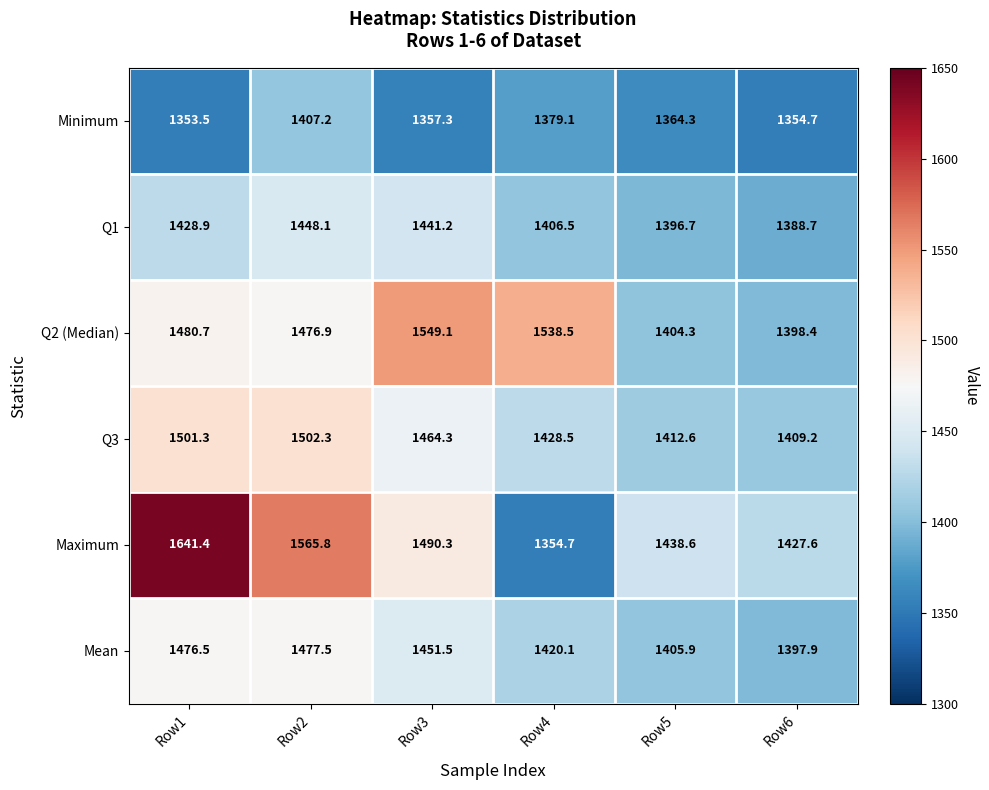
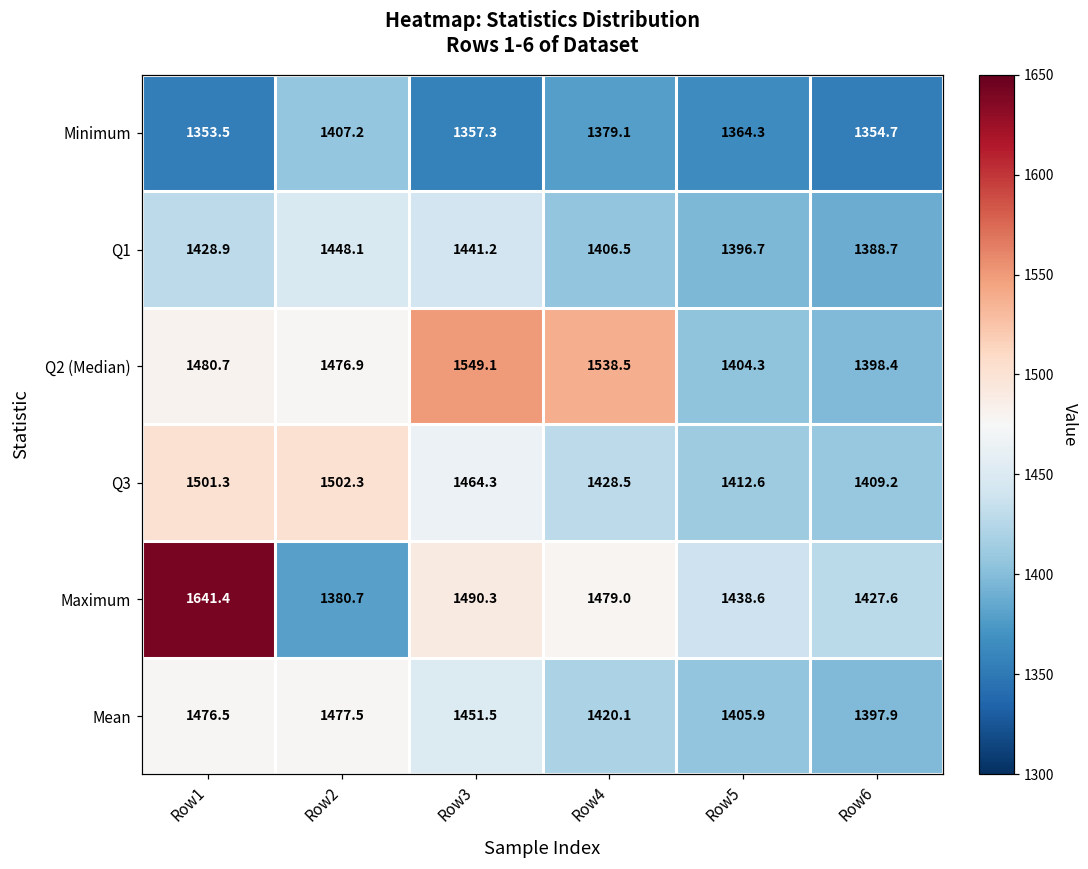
Maximum, Row2: 1565.8 -> 1380.7
Maximum, Row4: 1354.7 -> 1479.0
